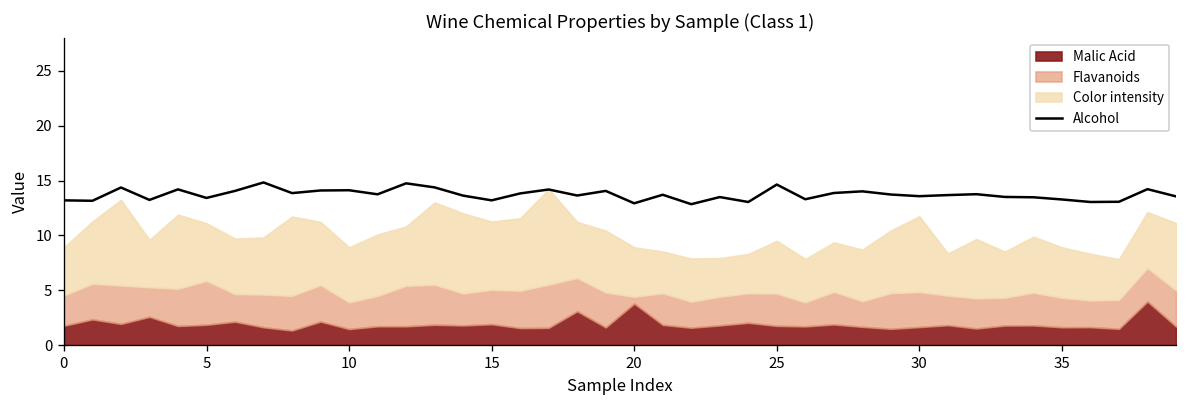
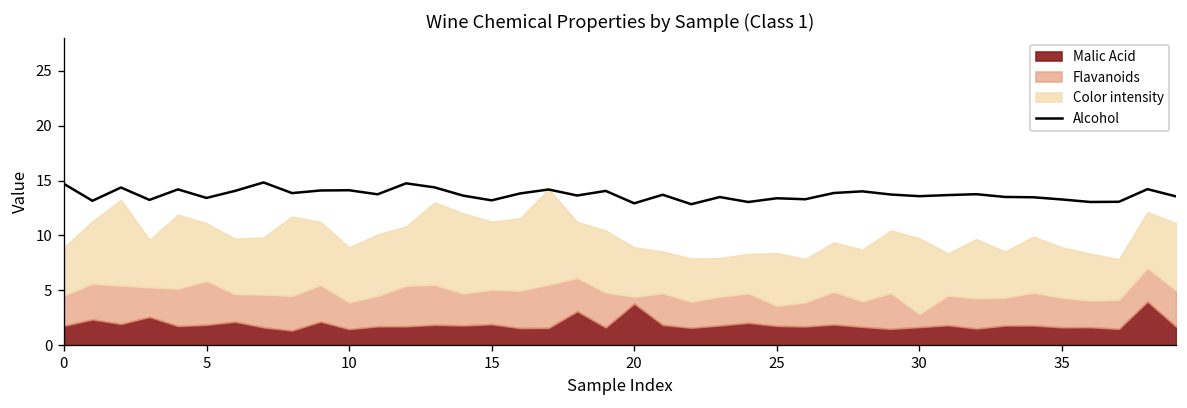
Alcohol, 0: 13 -> 15
Alcohol, 25: 15 -> 13
Flavanoids, 25: 3 -> 2
Flavanoids, 30: 3 -> 1
